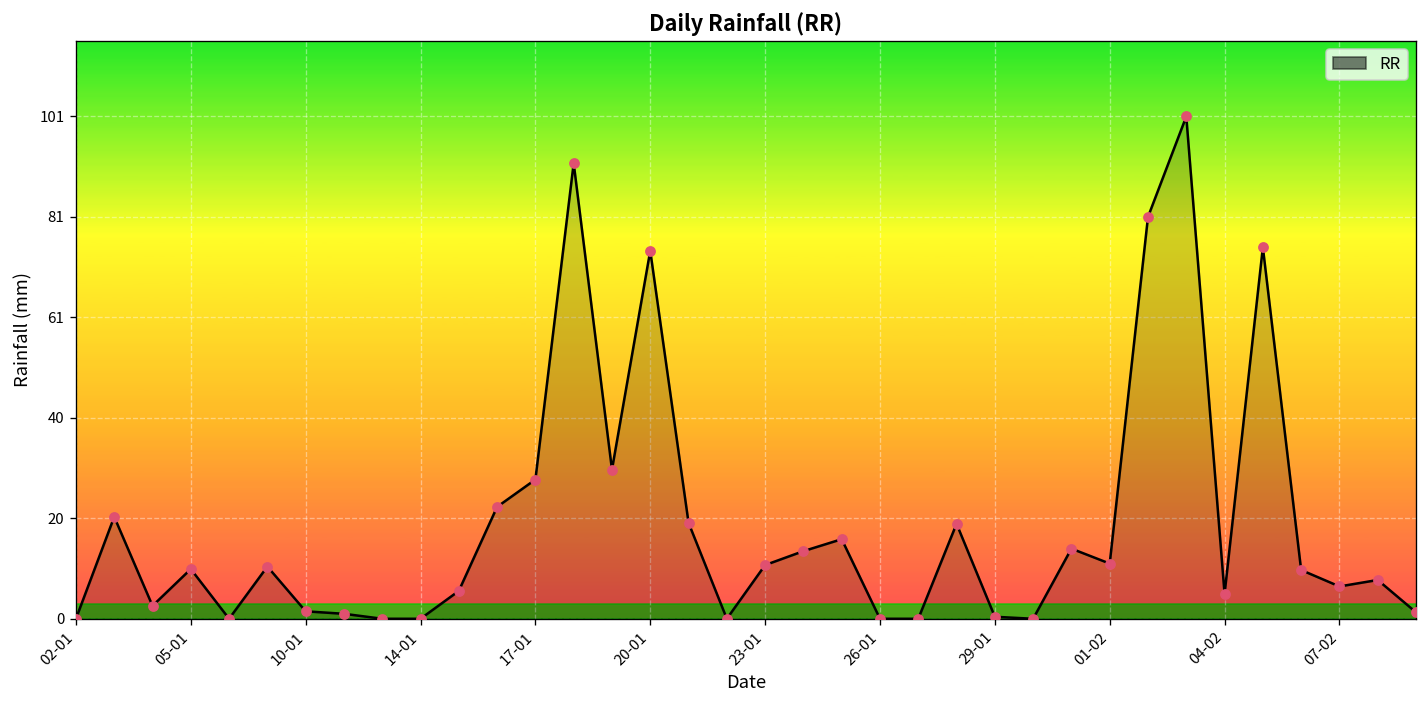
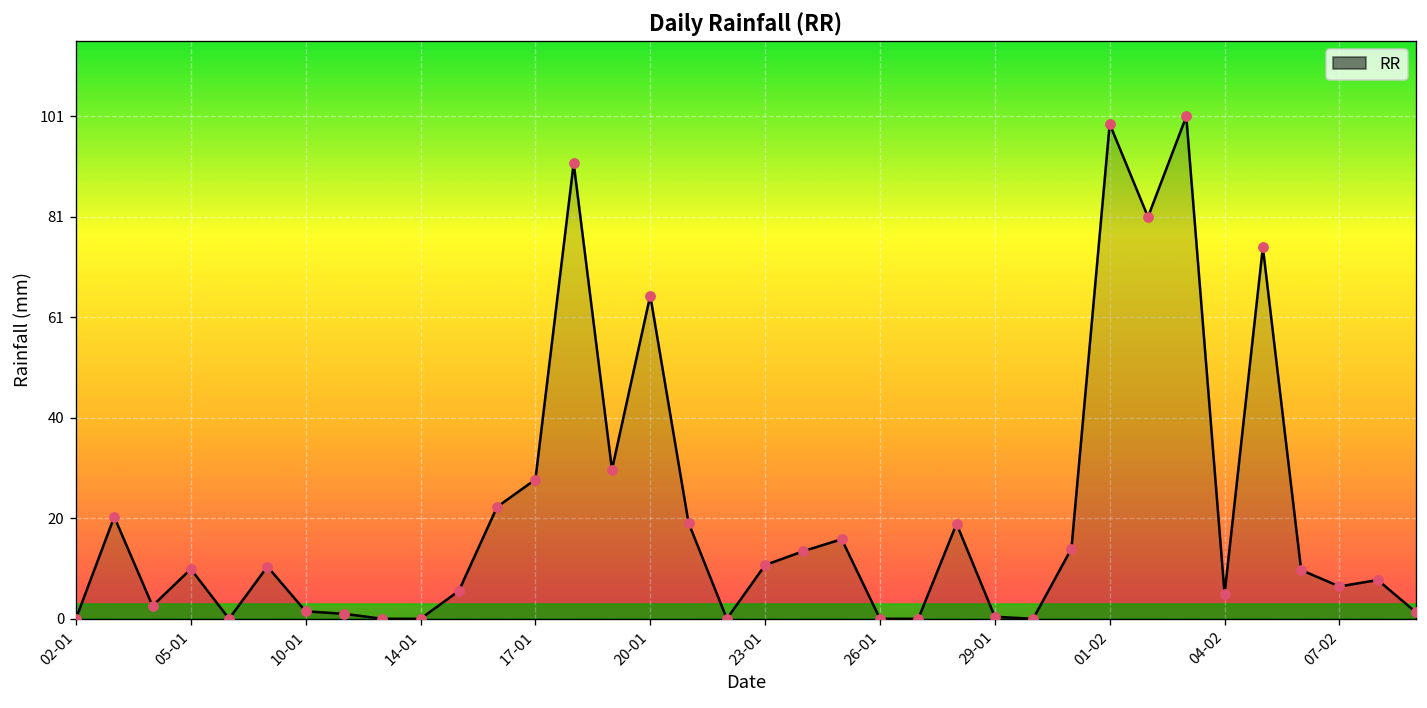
20-01: 74 -> 65
01-02: 11 -> 100
